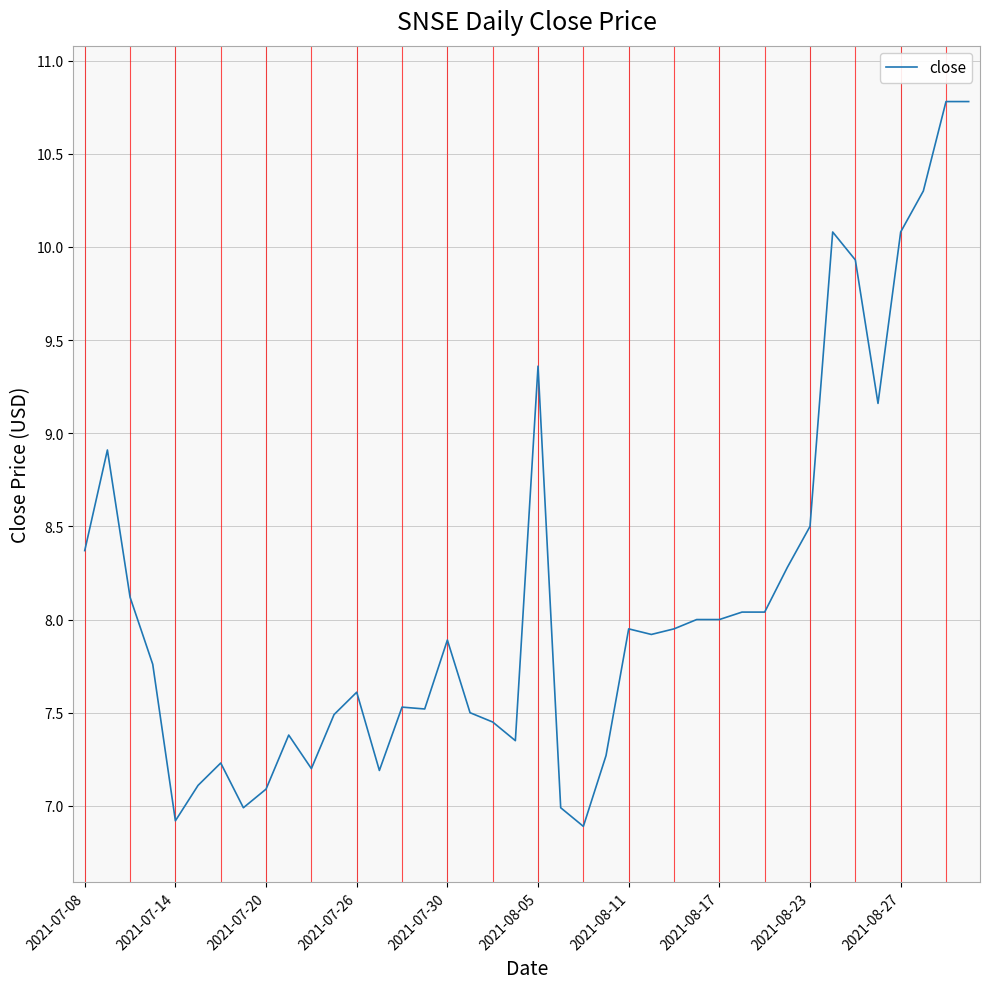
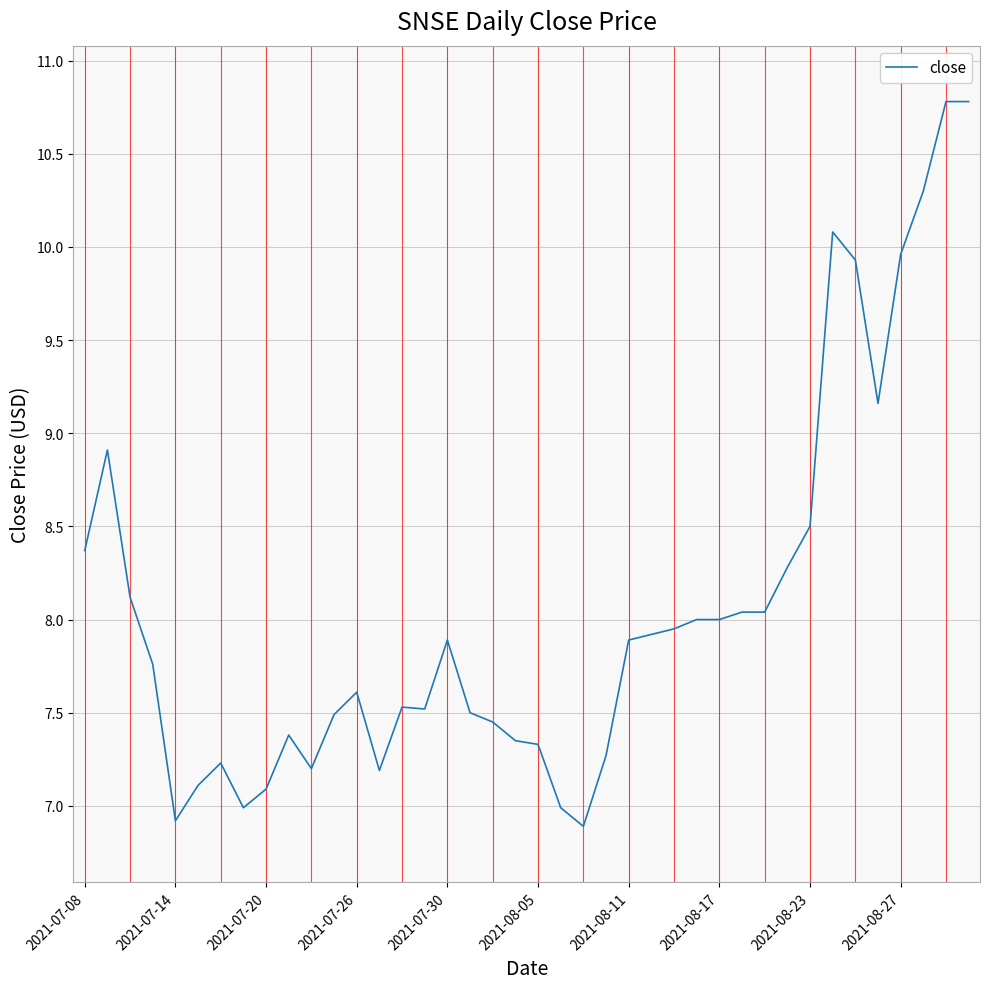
2021-08-05: 9.36 -> 7.33
2021-08-11: 7.95 -> 7.89
2021-08-27: 10.08 -> 9.96
